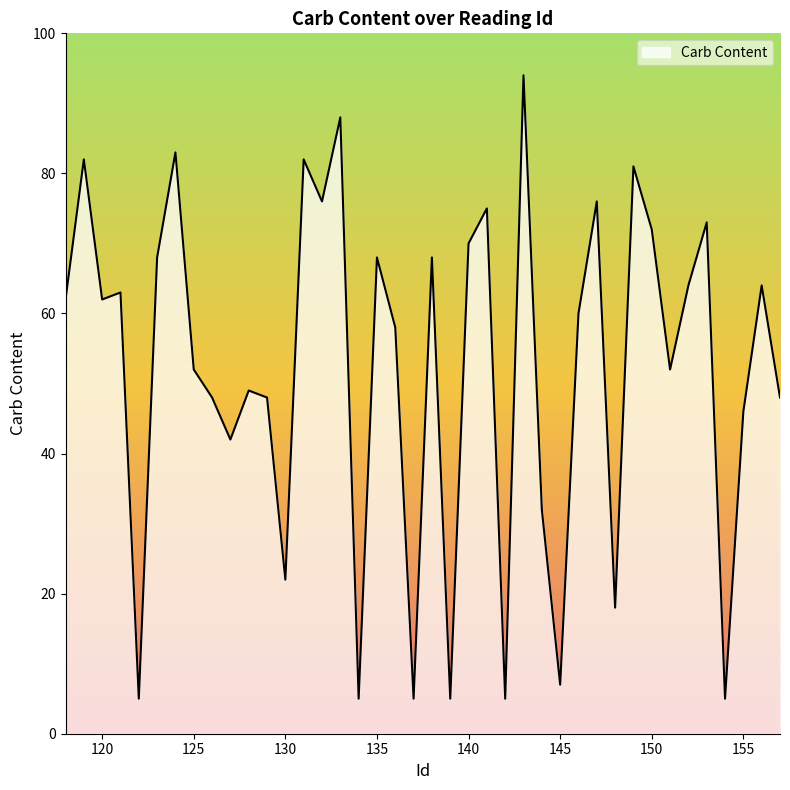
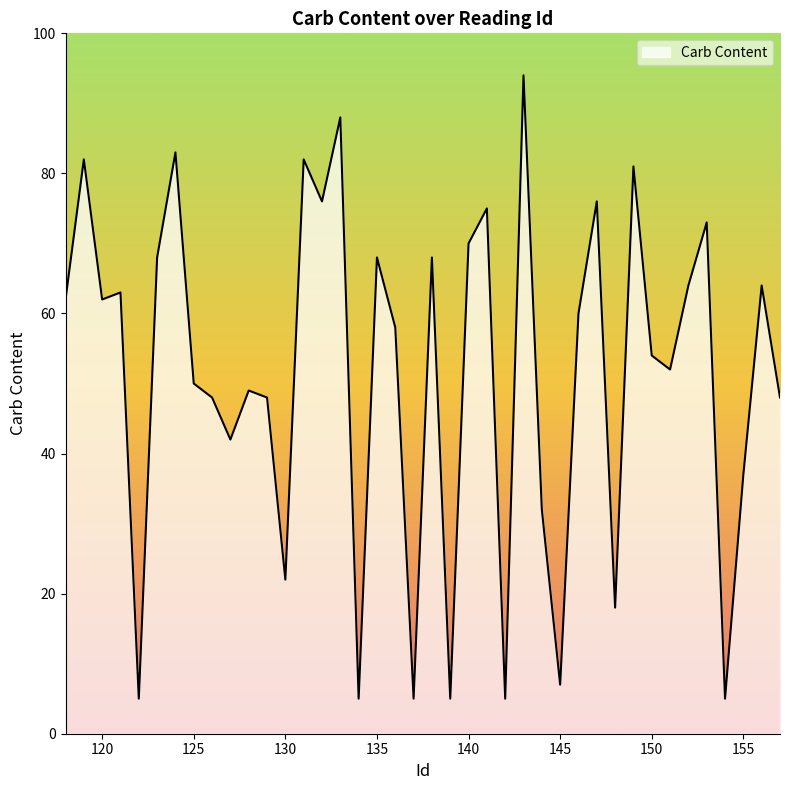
125: 52 -> 50
150: 72 -> 54
155: 46 -> 37
